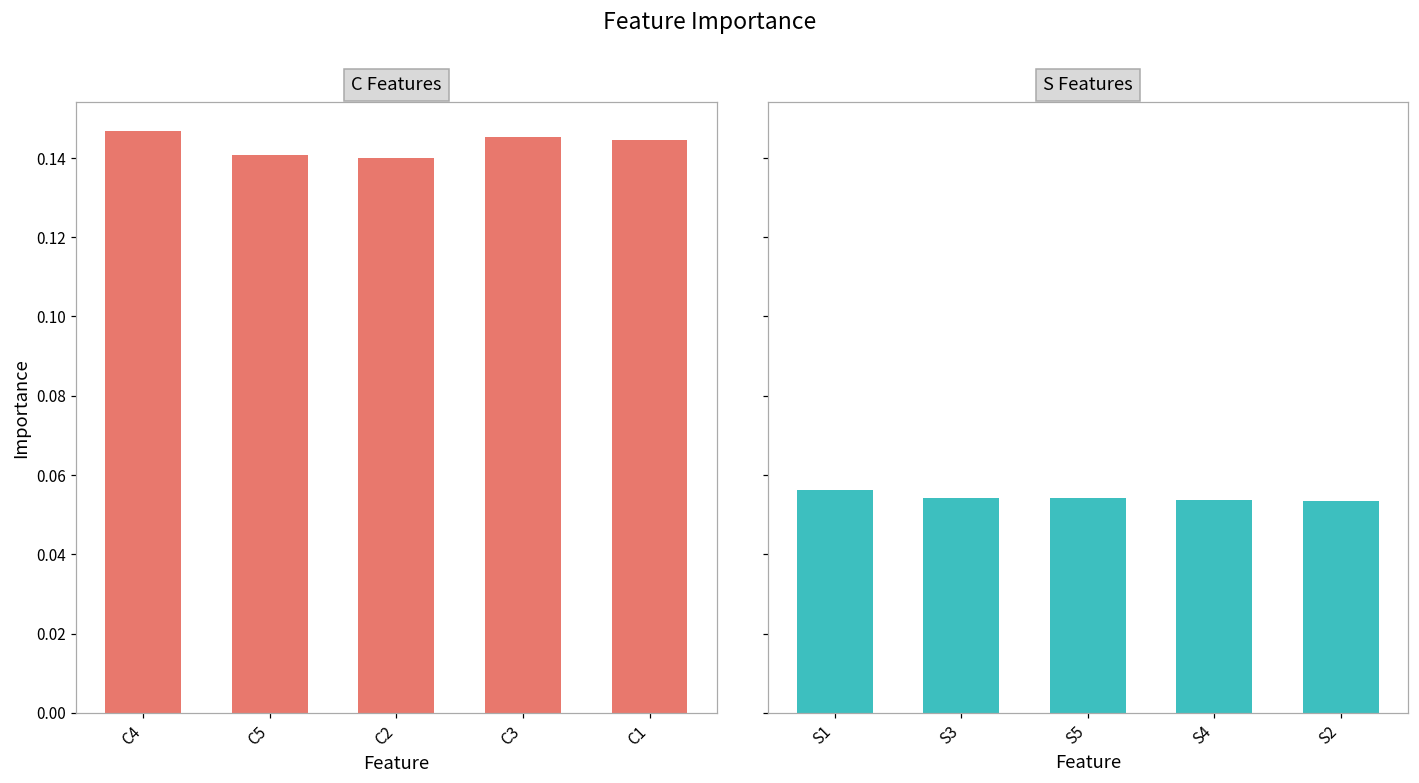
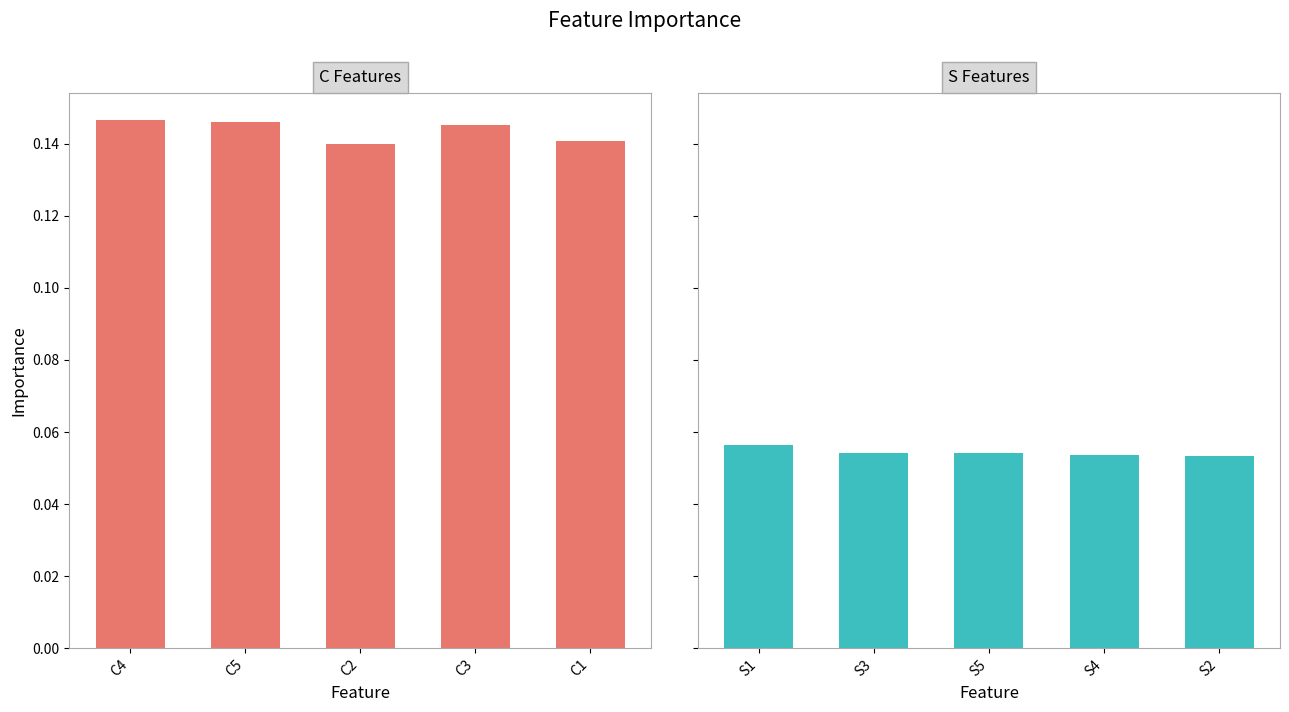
C Features, C5: 0.141 -> 0.146
C Features, C1: 0.145 -> 0.141
